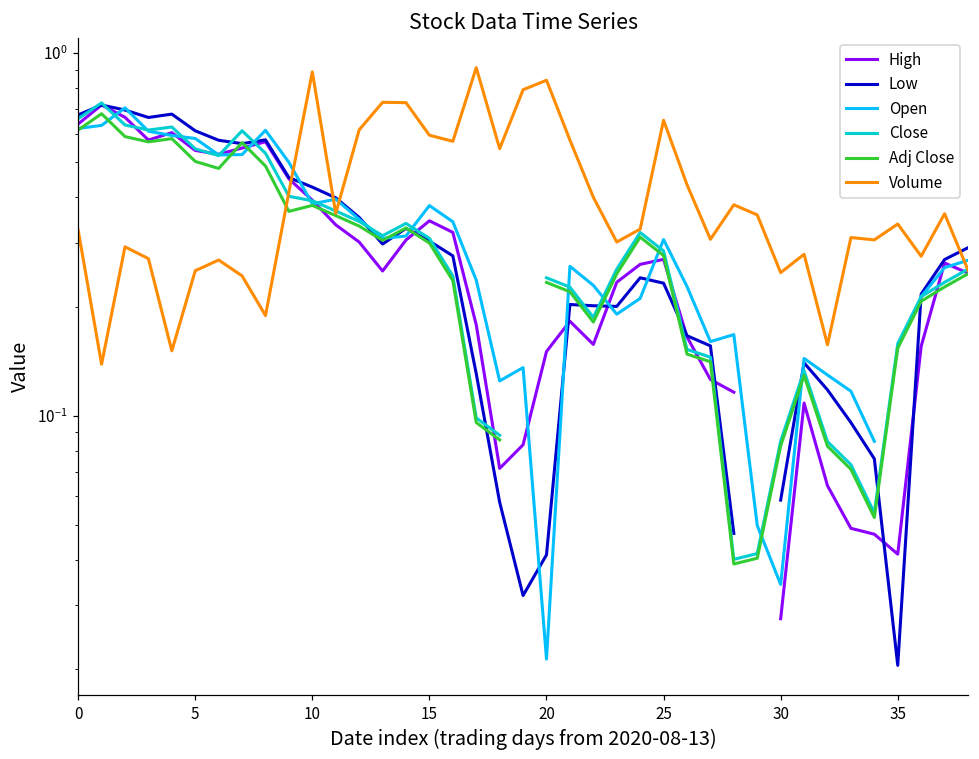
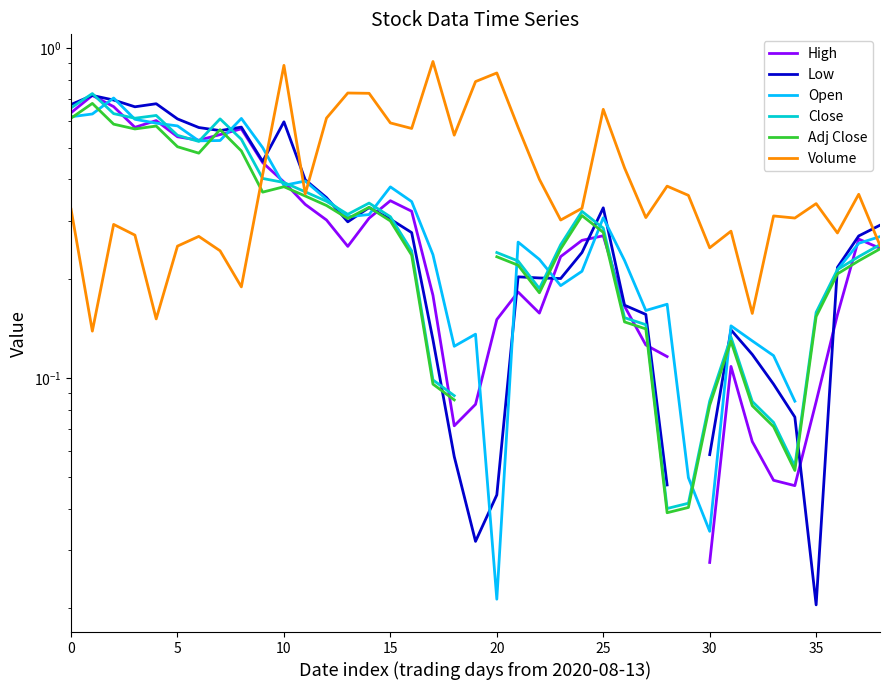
Low, 10: 0.43 -> 0.60
Low, 20: 0.041 -> 0.044
Low, 25: 0.23 -> 0.33
High, 35: 0.041 -> 0.085
